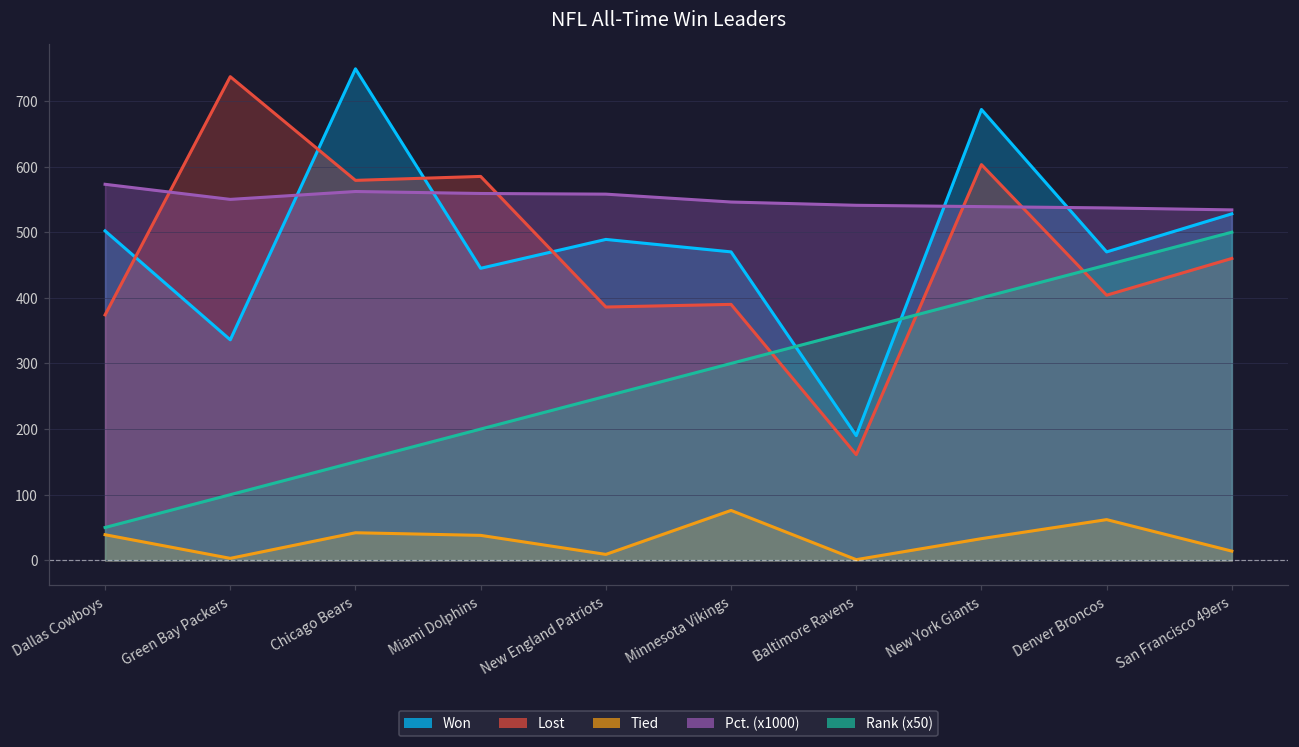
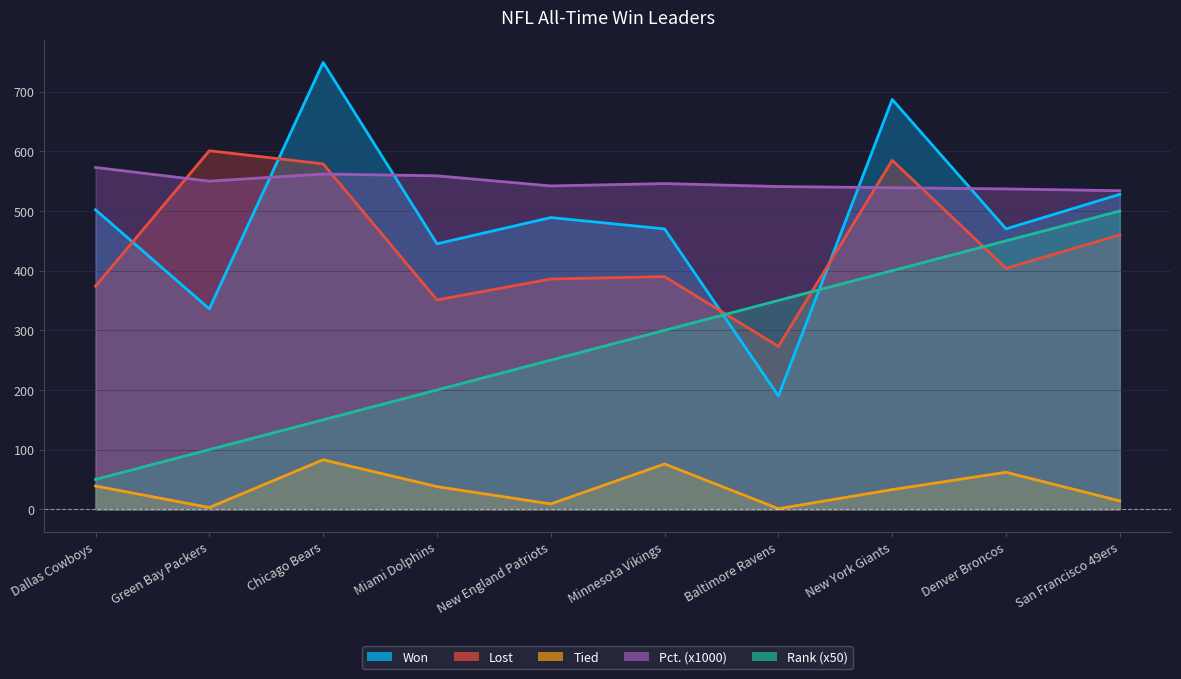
Lost, Green Bay Packers: 740 -> 600
Tied, Chicago Bears: 40 -> 80
Lost, Miami Dolphins: 590 -> 350
Pct. (x1000), New England Patriots: 560 -> 540
Lost, Baltimore Ravens: 160 -> 270
Lost, New York Giants: 600 -> 590
